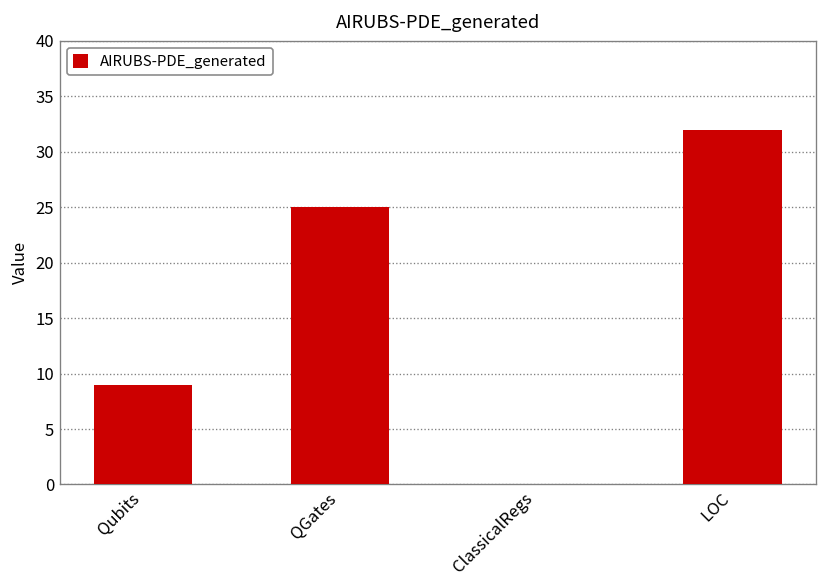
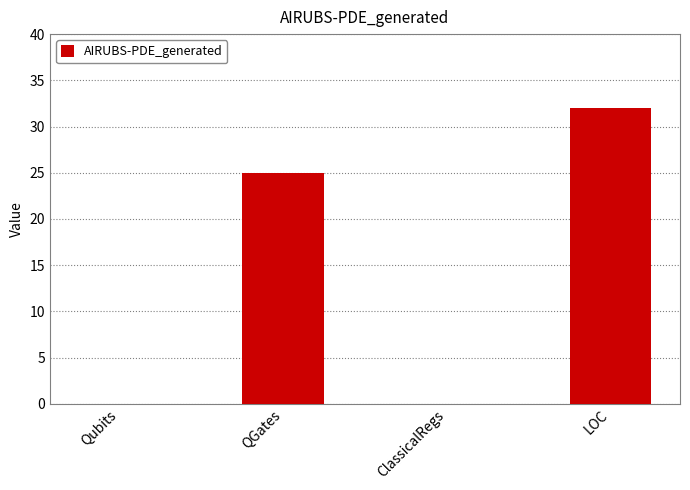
Qubits: 9 -> 0
